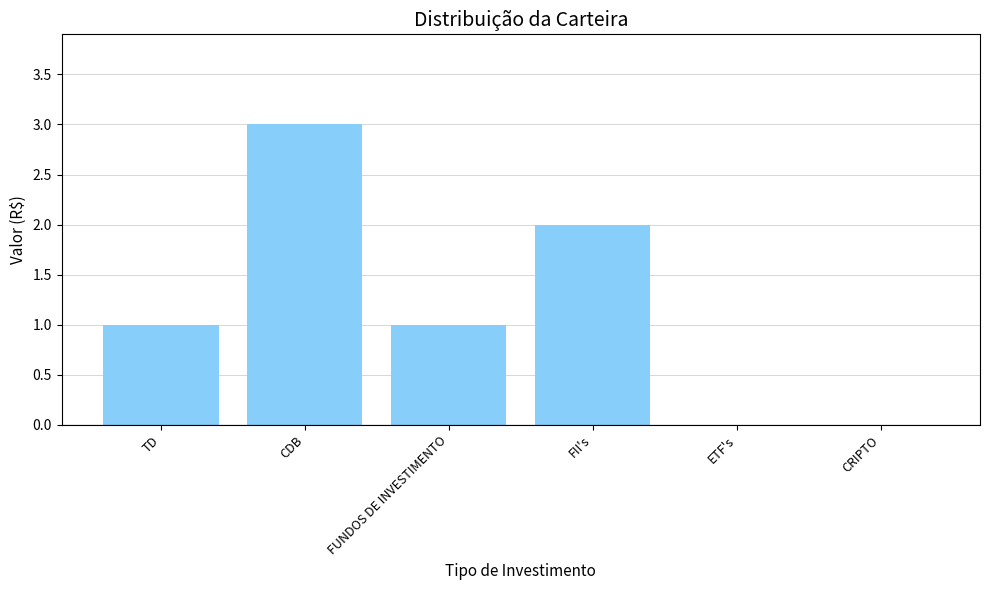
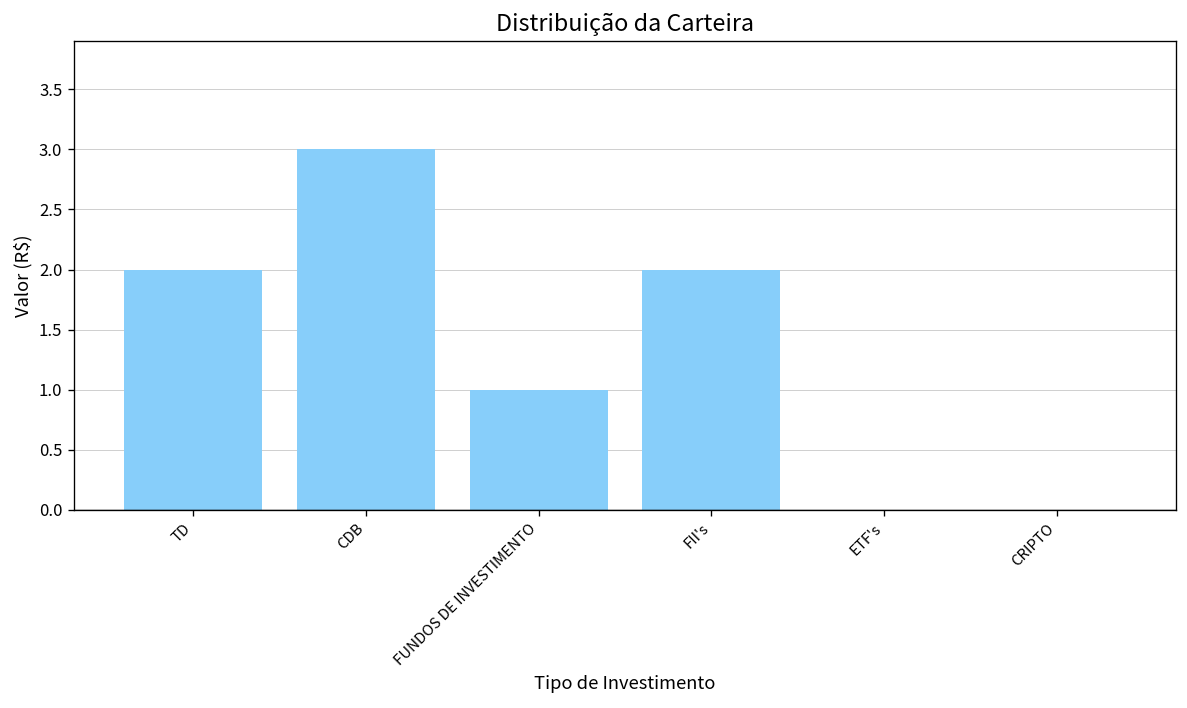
TD: 1 -> 2
